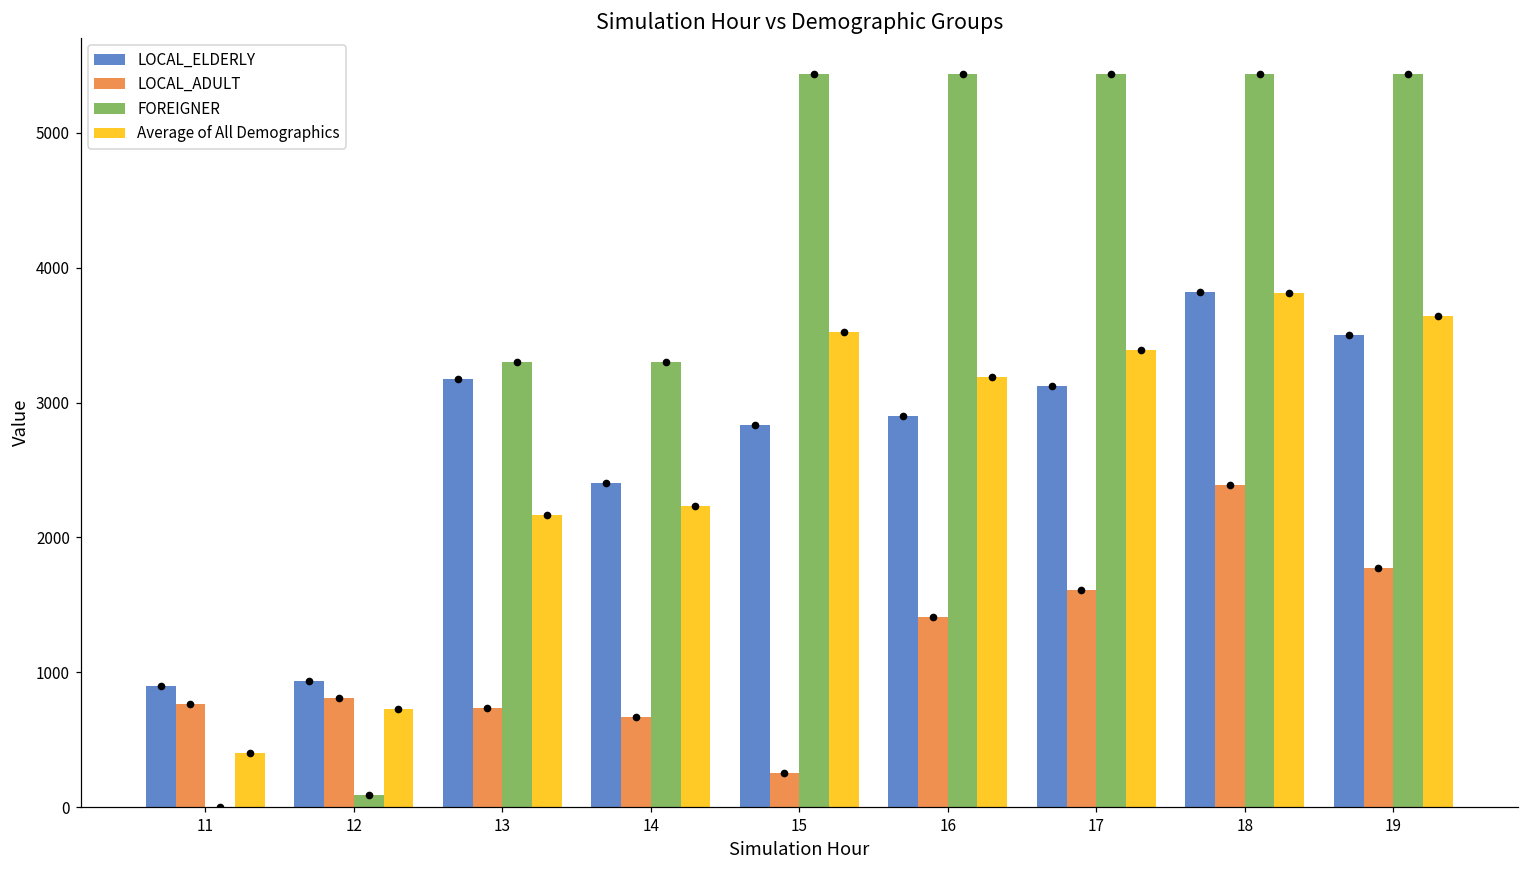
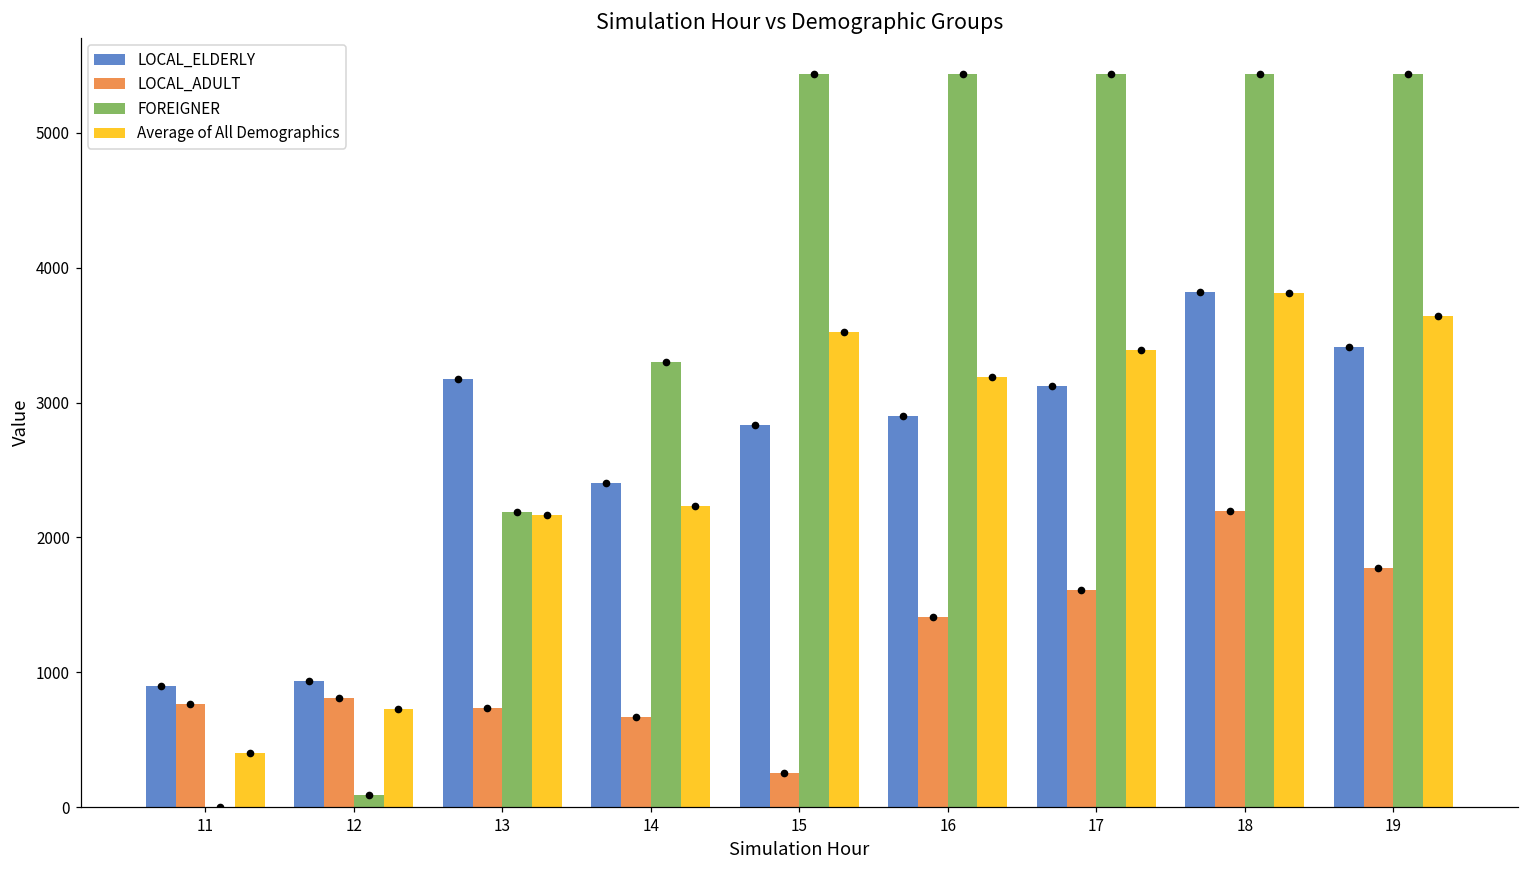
FOREIGNER, 13: 3300 -> 2190
LOCAL_ADULT, 18: 2390 -> 2190
LOCAL_ELDERLY, 19: 3500 -> 3410
